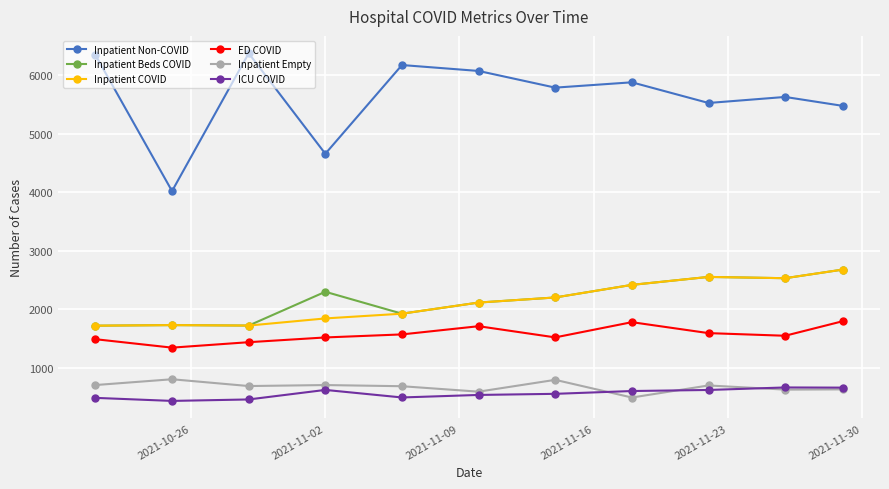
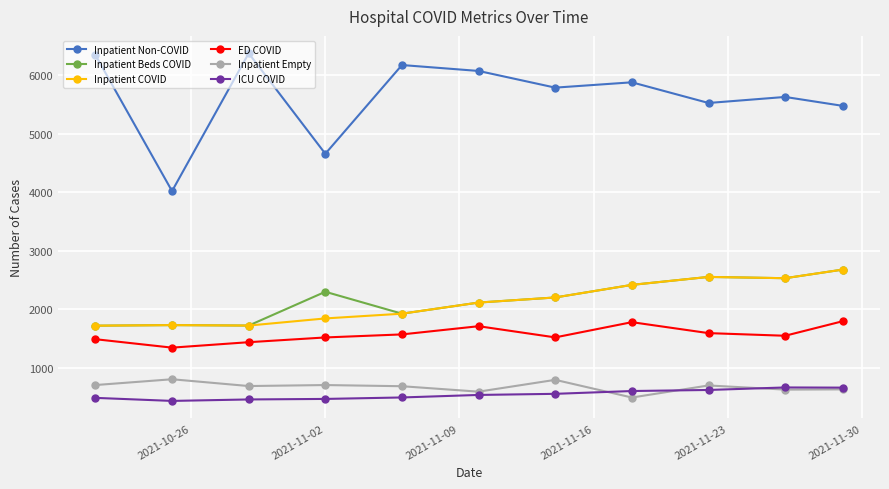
ICU COVID, 2021-11-02: 600 -> 500
